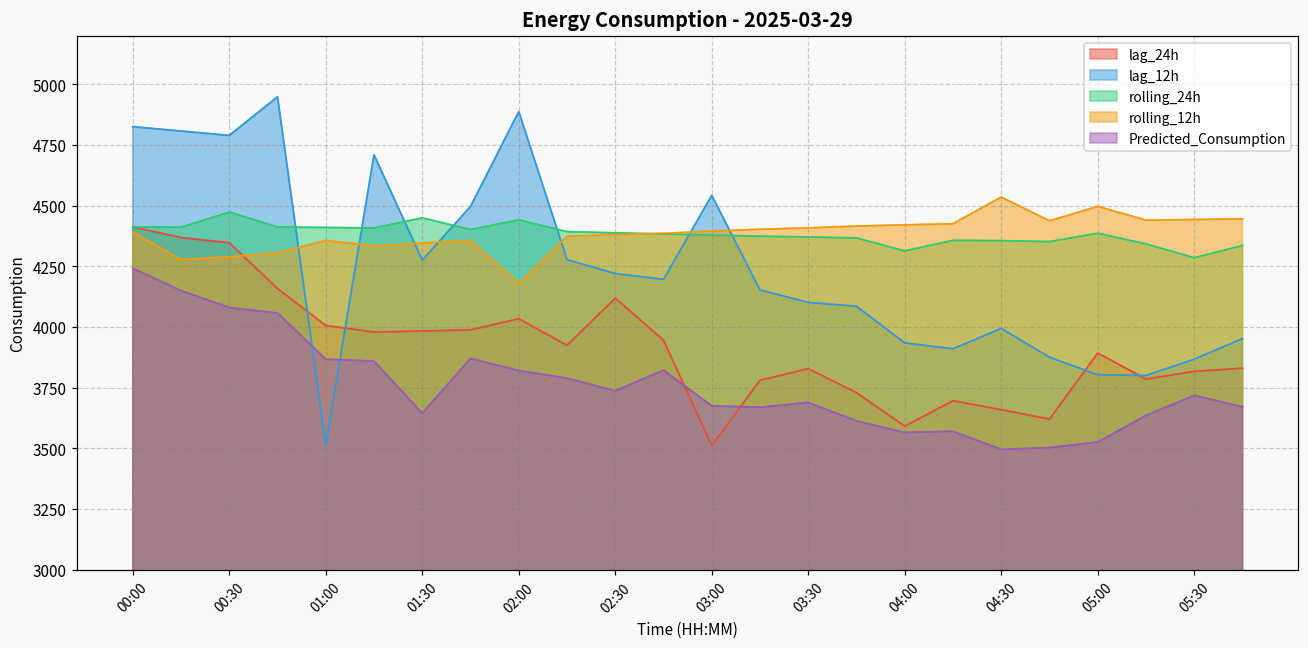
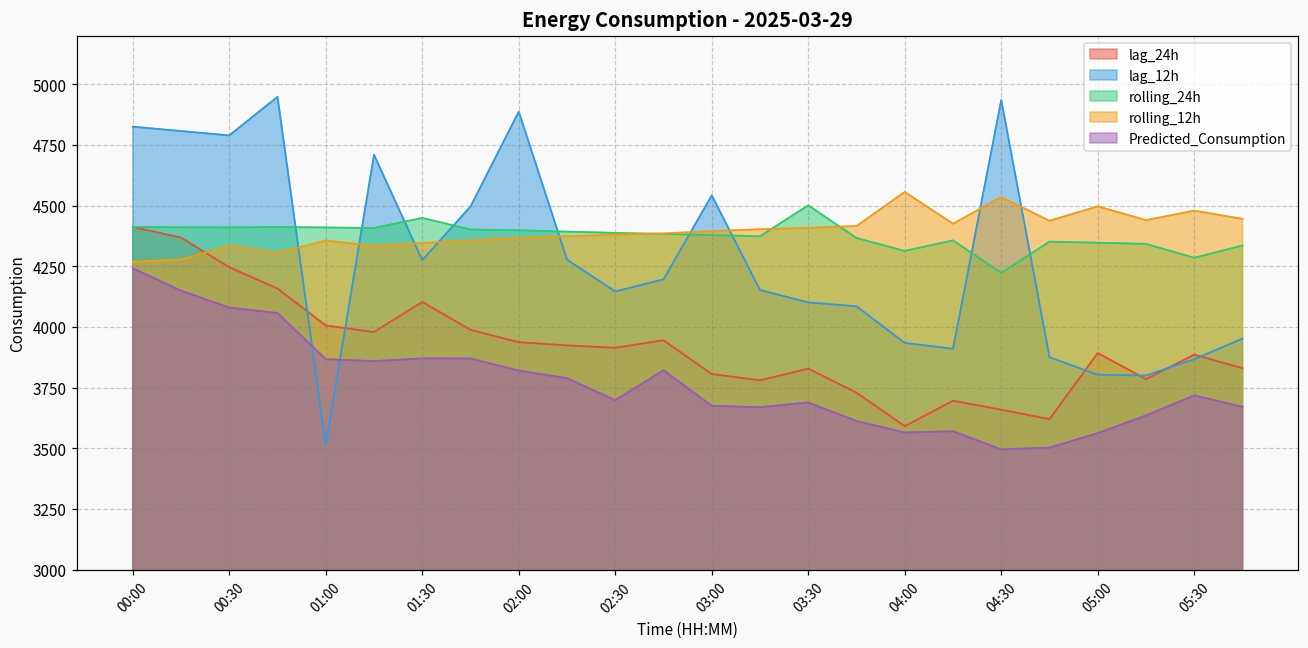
rolling_12h, 00:00: 4390 -> 4270
lag_24h, 00:30: 4350 -> 4250
rolling_24h, 00:30: 4470 -> 4410
rolling_12h, 00:30: 4290 -> 4330
lag_24h, 01:30: 3980 -> 4100
Predicted_Consumption, 01:30: 3640 -> 3870
lag_24h, 02:00: 4030 -> 3940
rolling_24h, 02:00: 4440 -> 4400
rolling_12h, 02:00: 4180 -> 4370
lag_24h, 02:30: 4120 -> 3910
lag_12h, 02:30: 4220 -> 4150
Predicted_Consumption, 02:30: 3740 -> 3700
lag_24h, 03:00: 3510 -> 3810
rolling_24h, 03:30: 4370 -> 4500
rolling_12h, 04:00: 4420 -> 4560
lag_12h, 04:30: 3990 -> 4940
rolling_24h, 04:30: 4360 -> 4220
rolling_24h, 05:00: 4390 -> 4350
Predicted_Consumption, 05:00: 3530 -> 3560
lag_24h, 05:30: 3820 -> 3890
rolling_12h, 05:30: 4440 -> 4480
